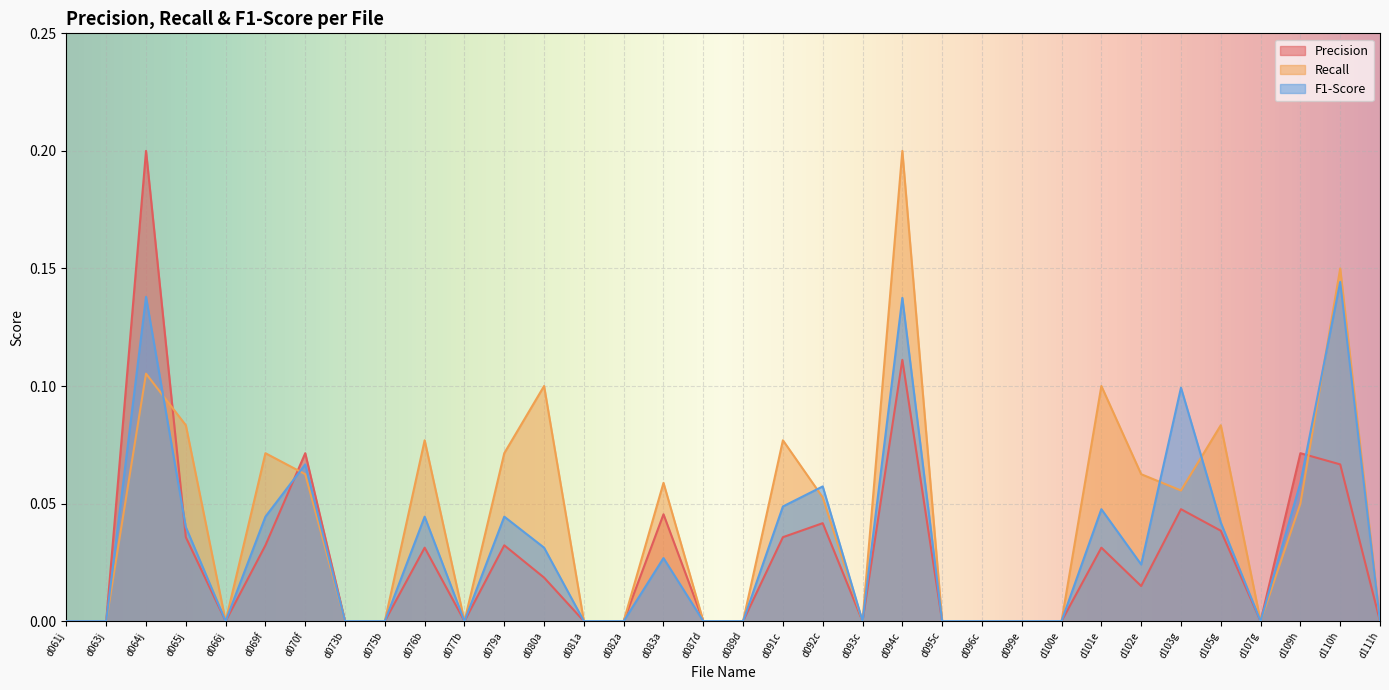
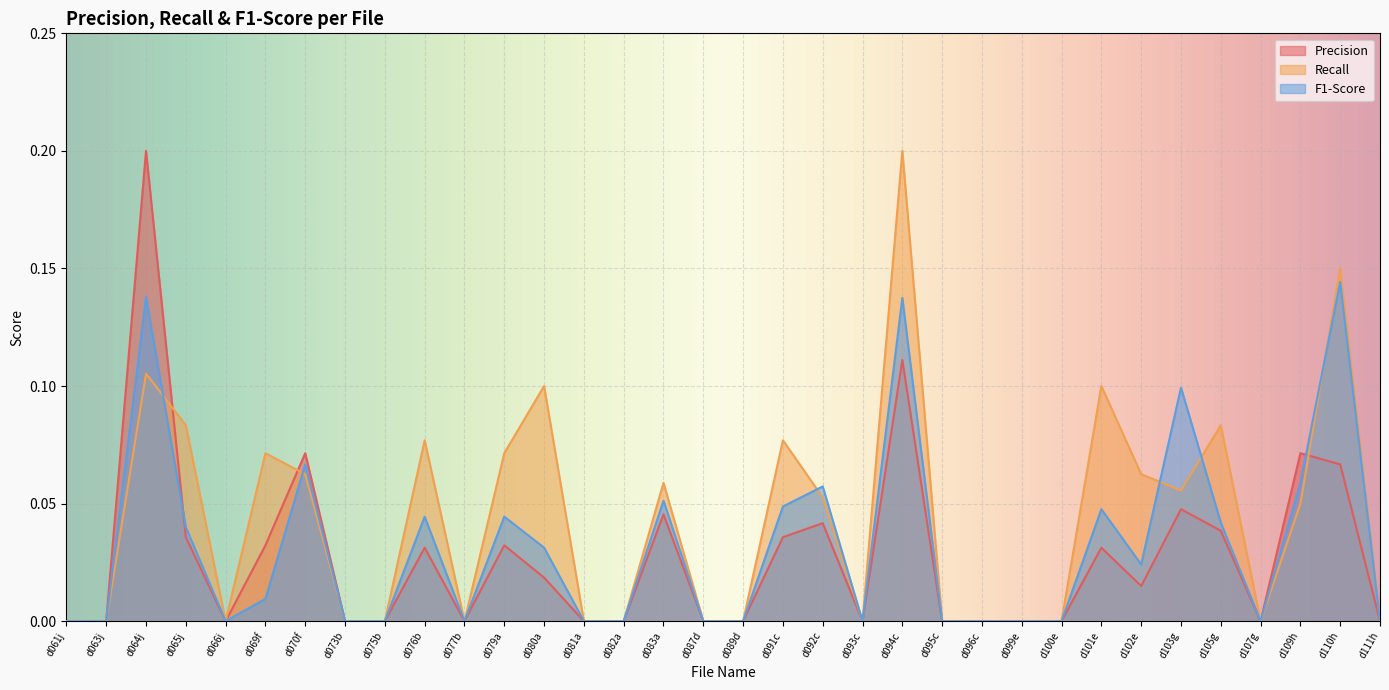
F1-Score, d069f: 0.044 -> 0.009
F1-Score, d083a: 0.027 -> 0.051
